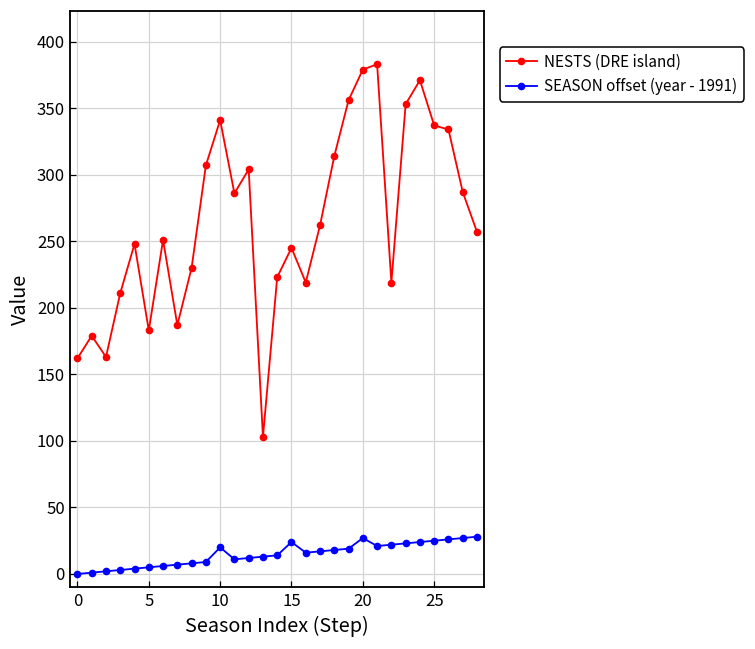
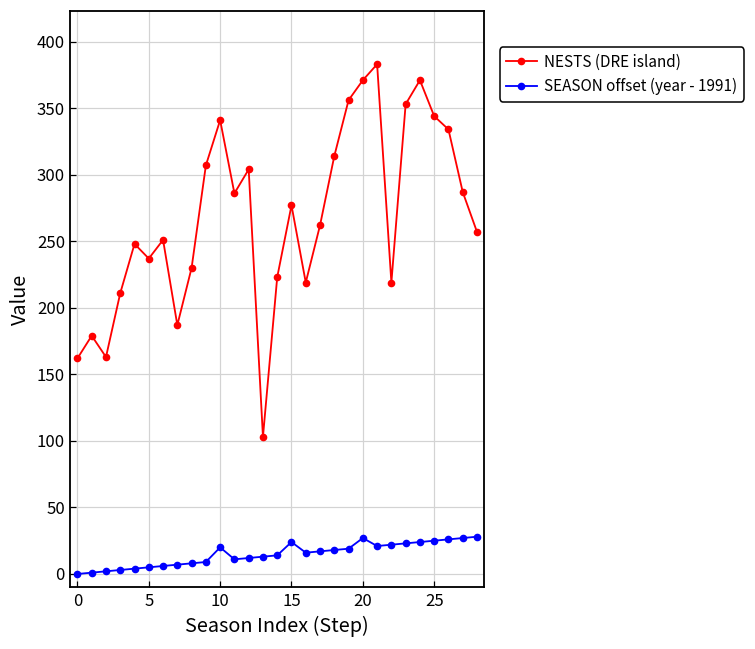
NESTS (DRE island), 5: 183 -> 237
NESTS (DRE island), 15: 245 -> 277
NESTS (DRE island), 20: 379 -> 371
NESTS (DRE island), 25: 337 -> 344
